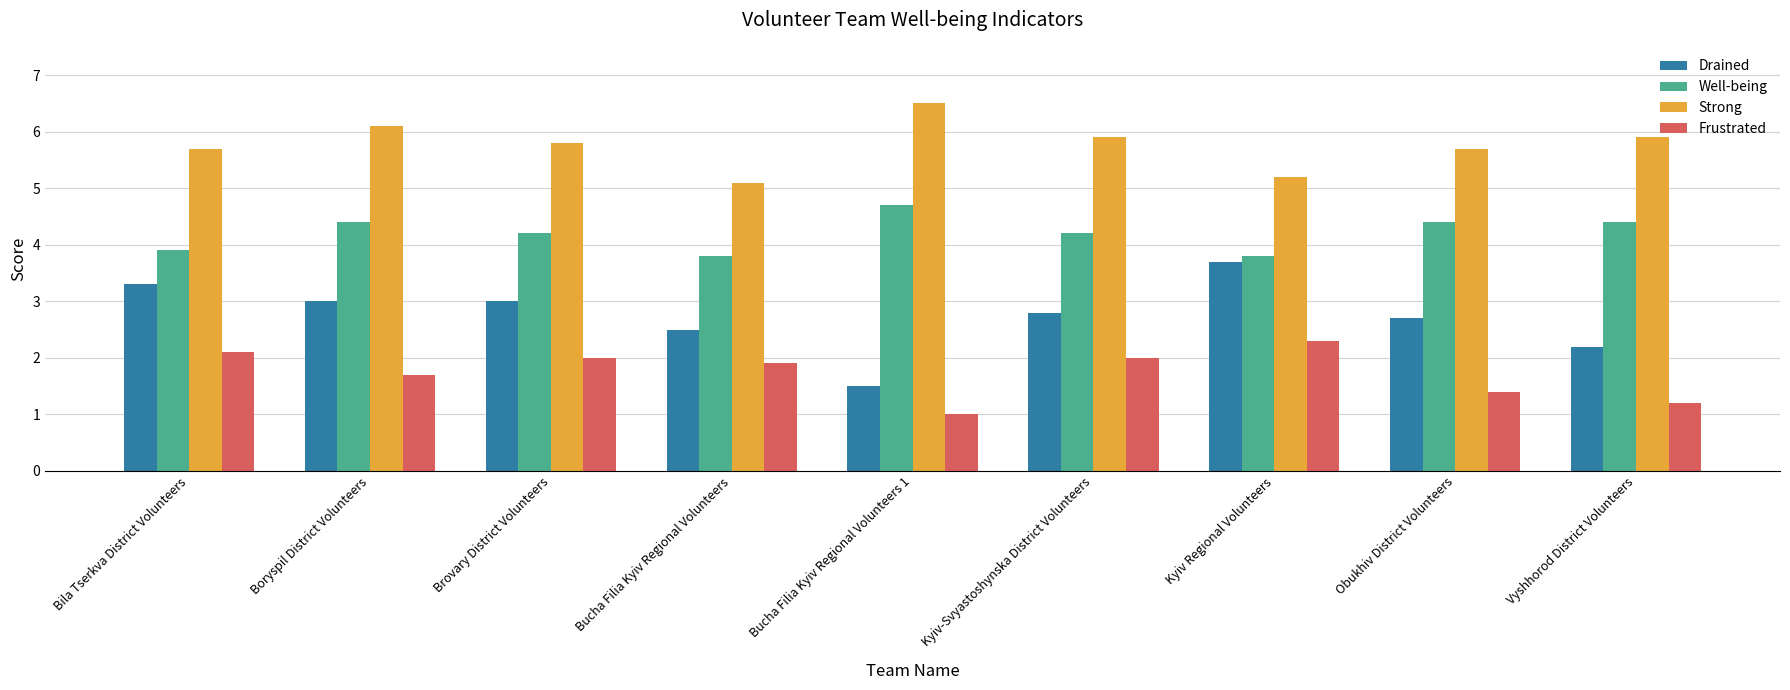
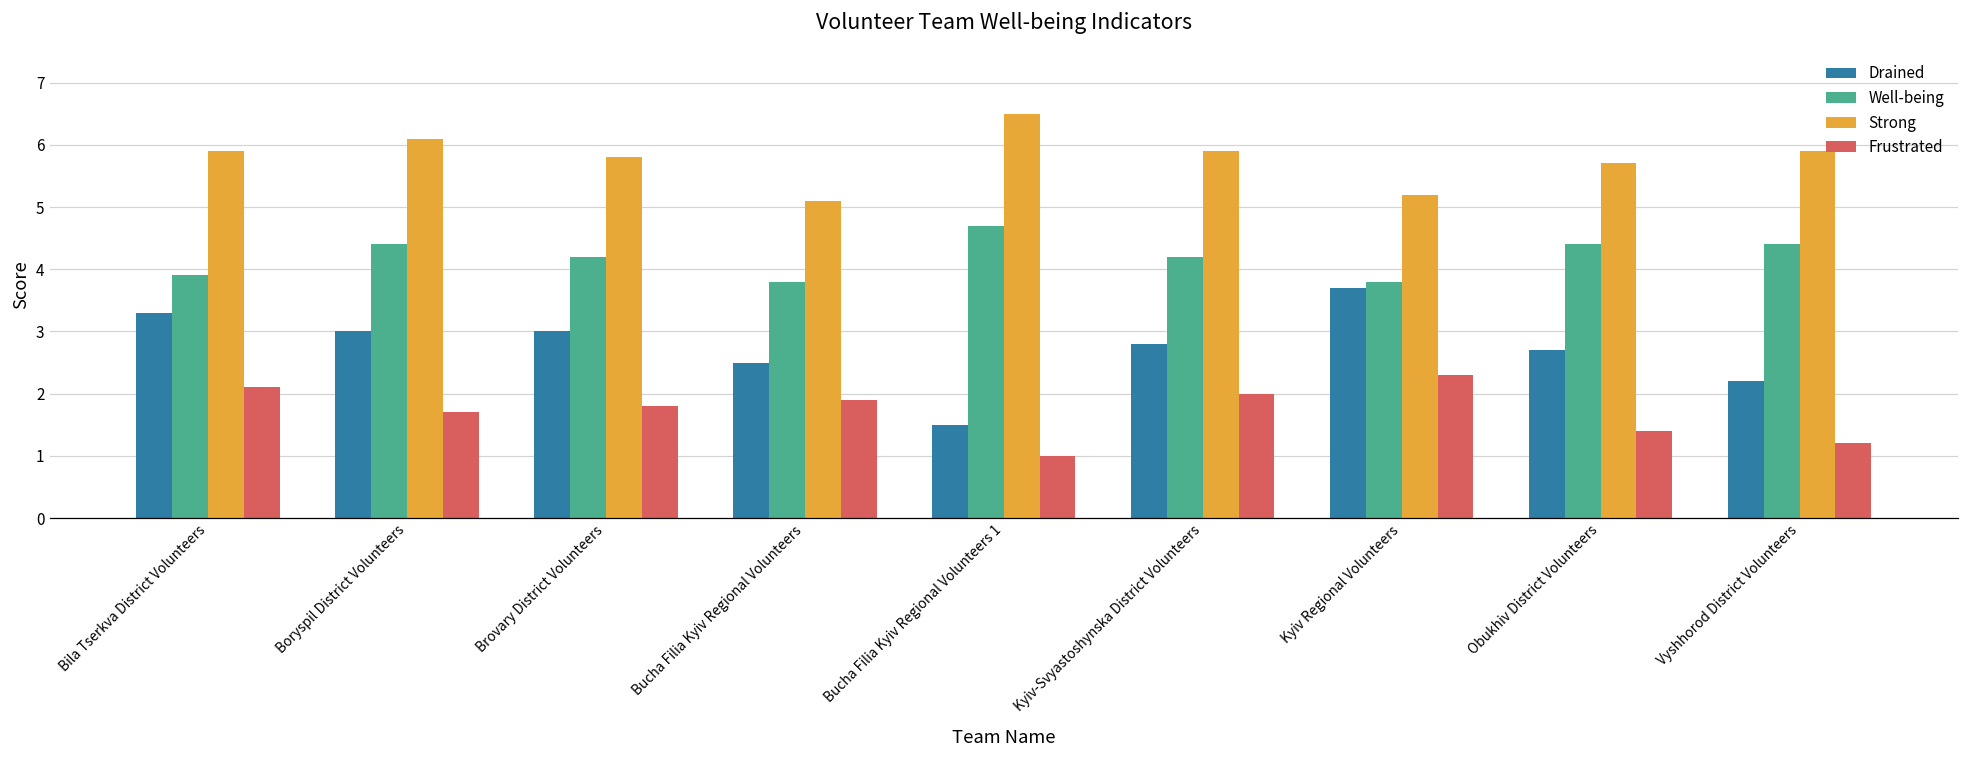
Strong, Bila Tserkva District Volunteers: 5.7 -> 5.9
Frustrated, Brovary District Volunteers: 2.0 -> 1.8
